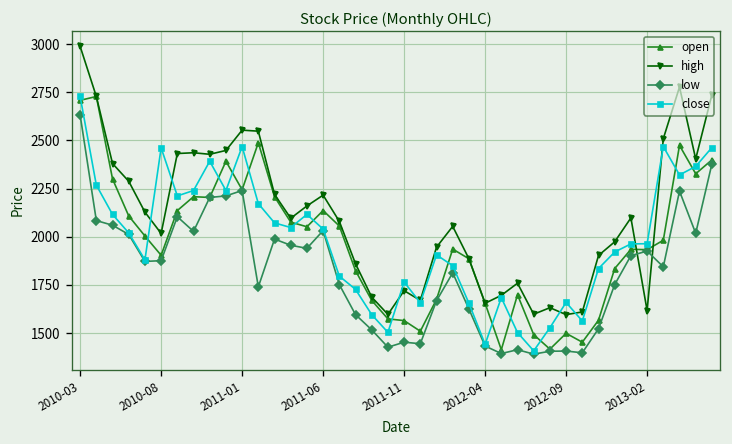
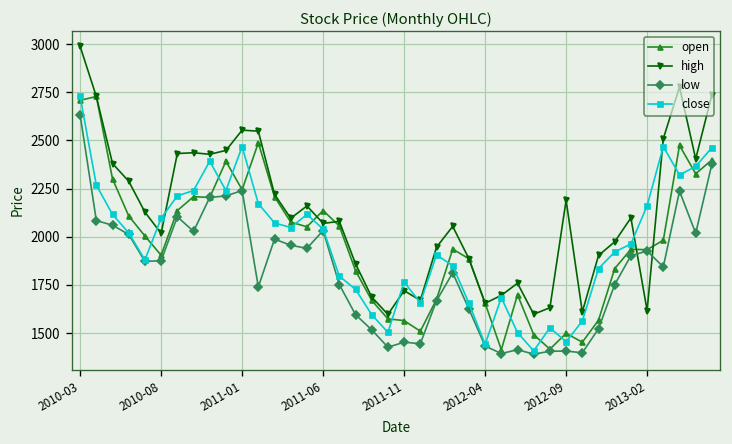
close, 2010-08: 2460 -> 2100
high, 2011-06: 2220 -> 2070
high, 2012-09: 1600 -> 2190
close, 2012-09: 1660 -> 1460
close, 2013-02: 1960 -> 2160
